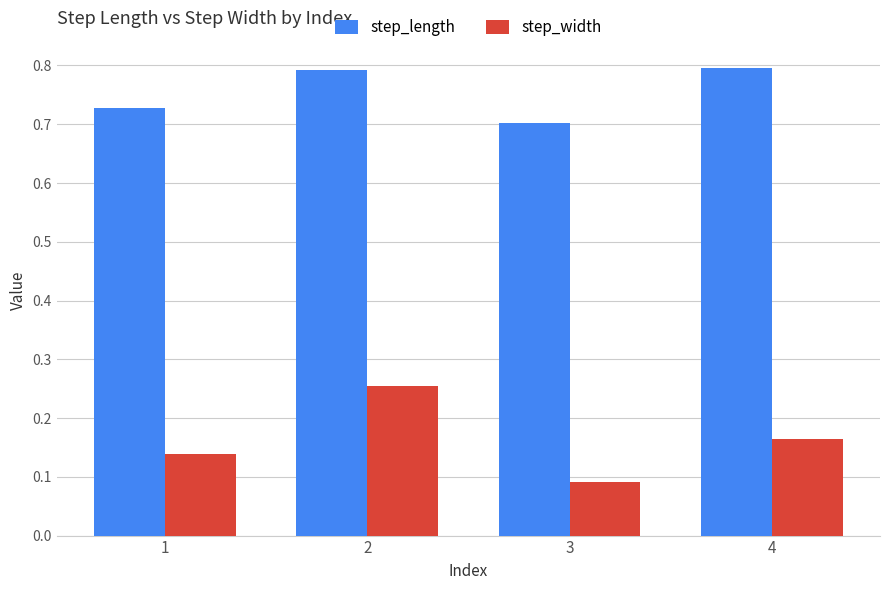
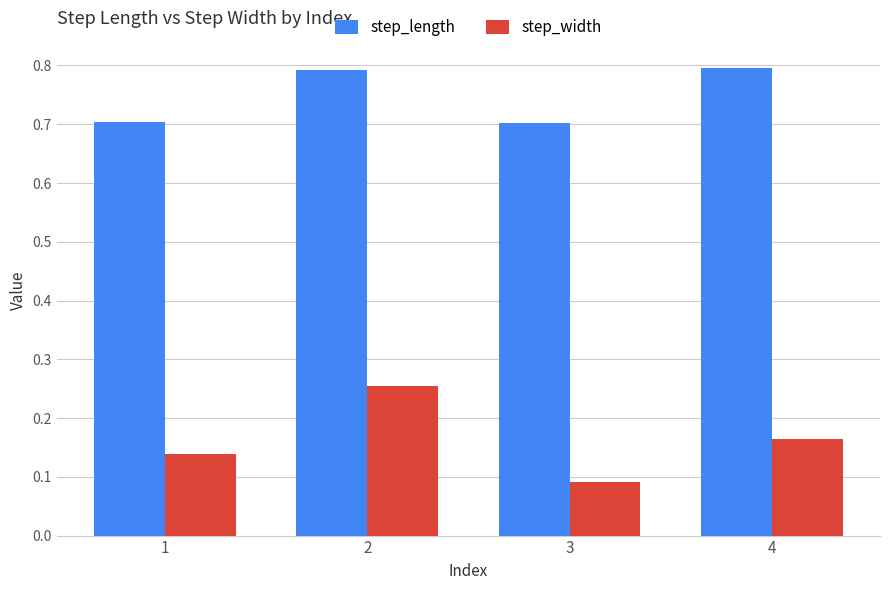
step_length, 1: 0.73 -> 0.70
